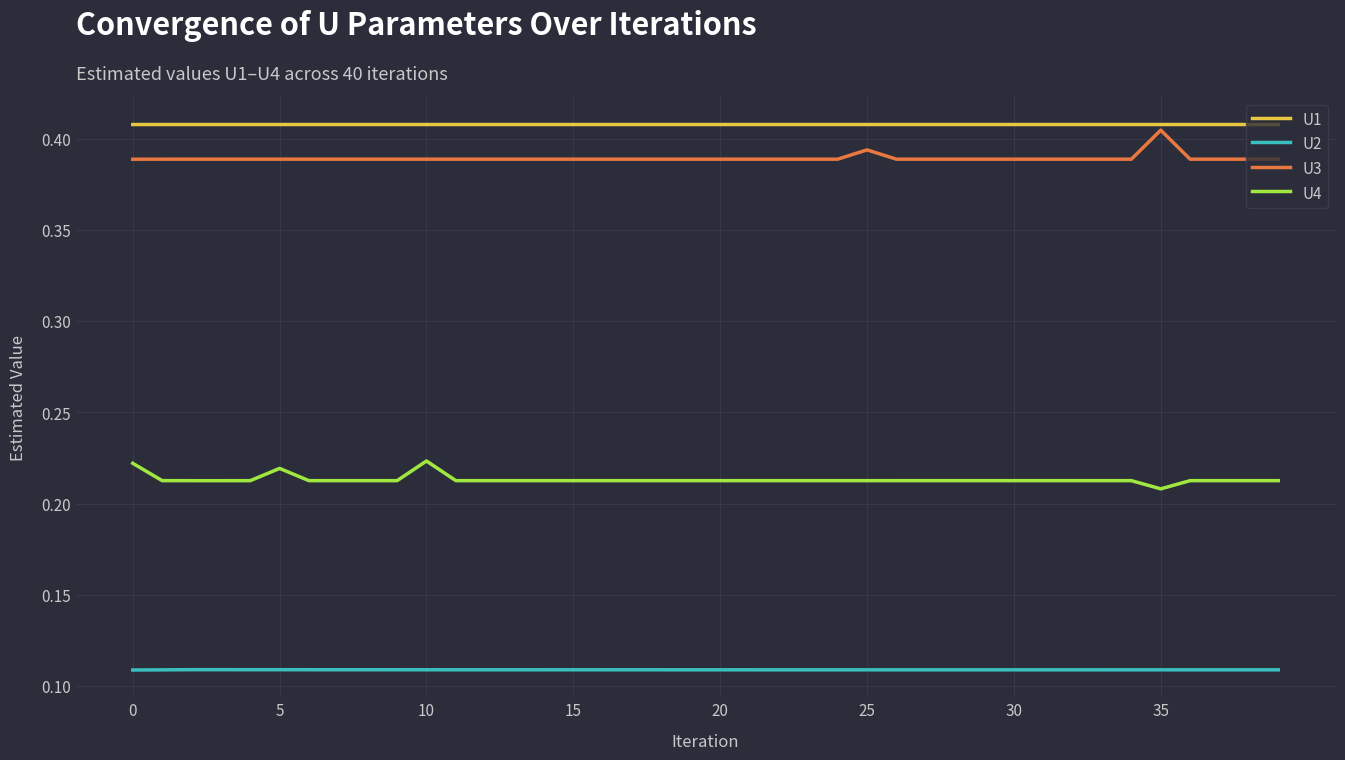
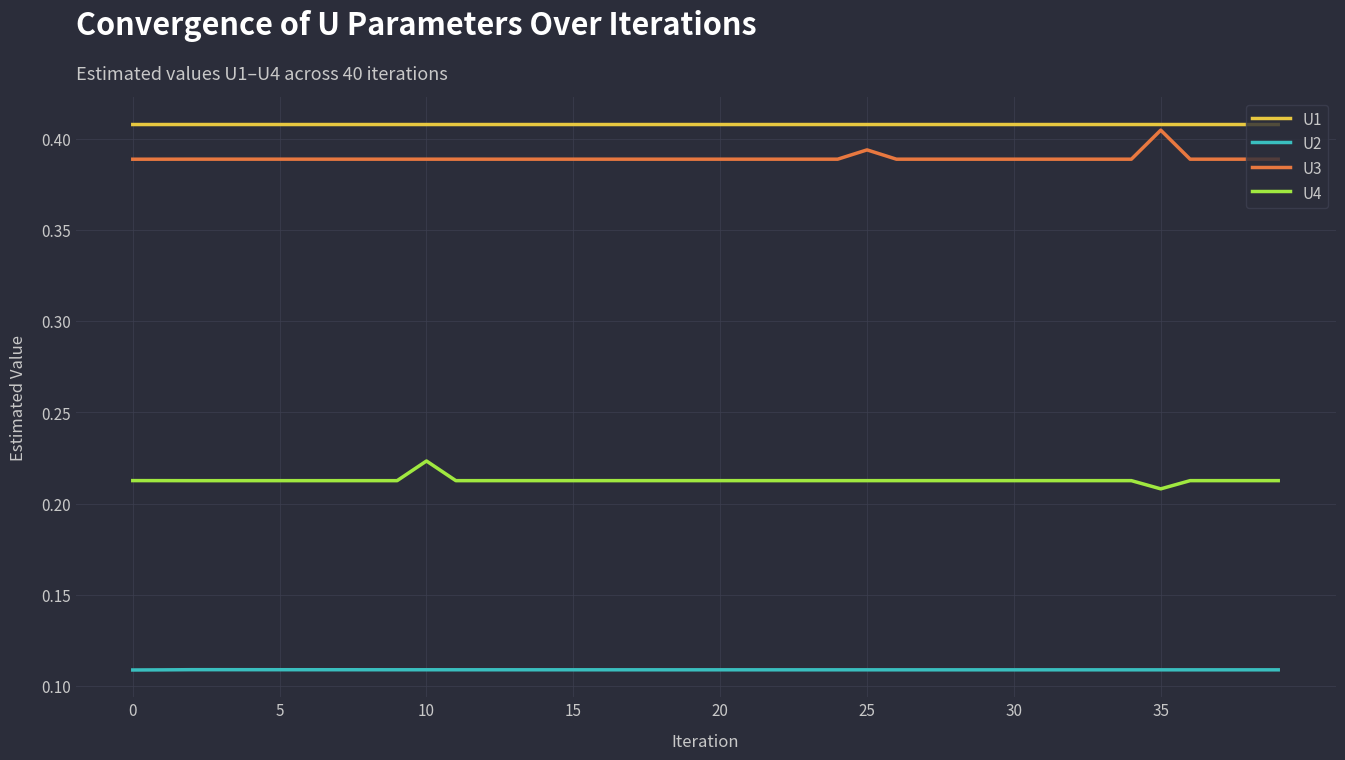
U4, 0: 0.222 -> 0.213
U4, 5: 0.219 -> 0.213
